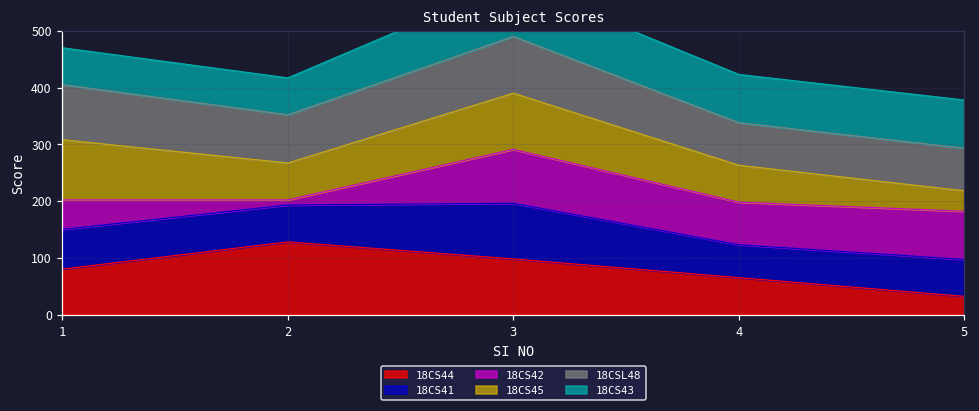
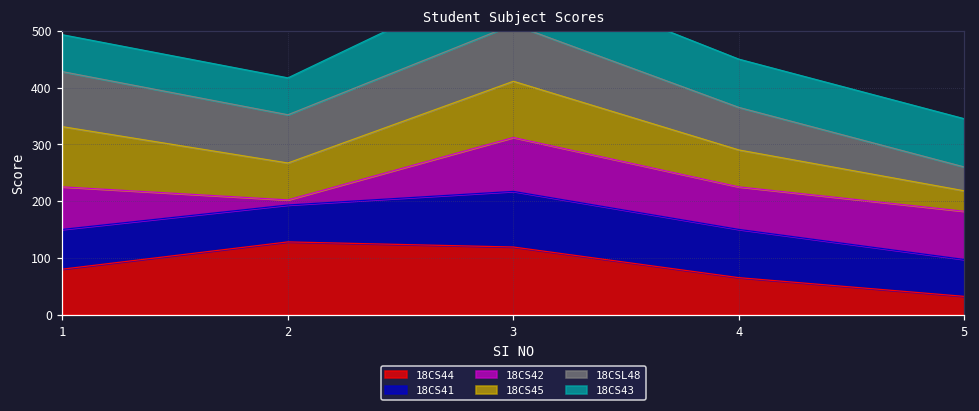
18CS42, 1: 50 -> 80
18CS44, 3: 100 -> 120
18CS41, 4: 60 -> 90
18CSL48, 5: 80 -> 40
